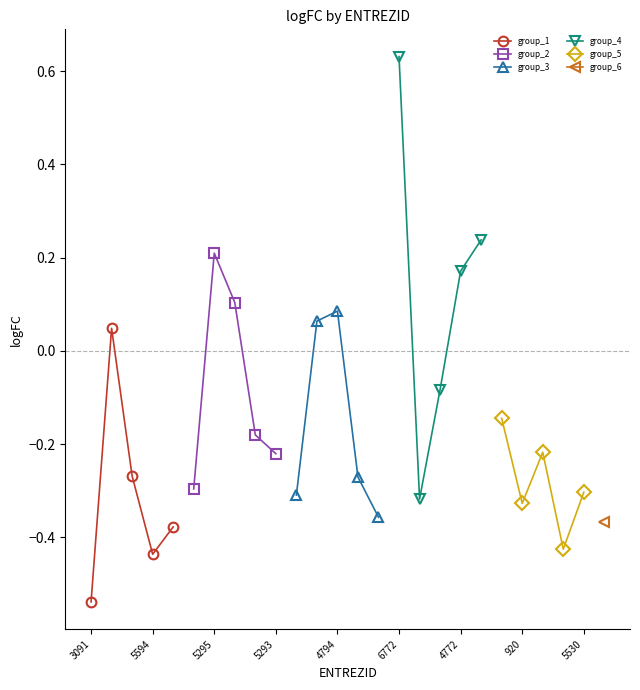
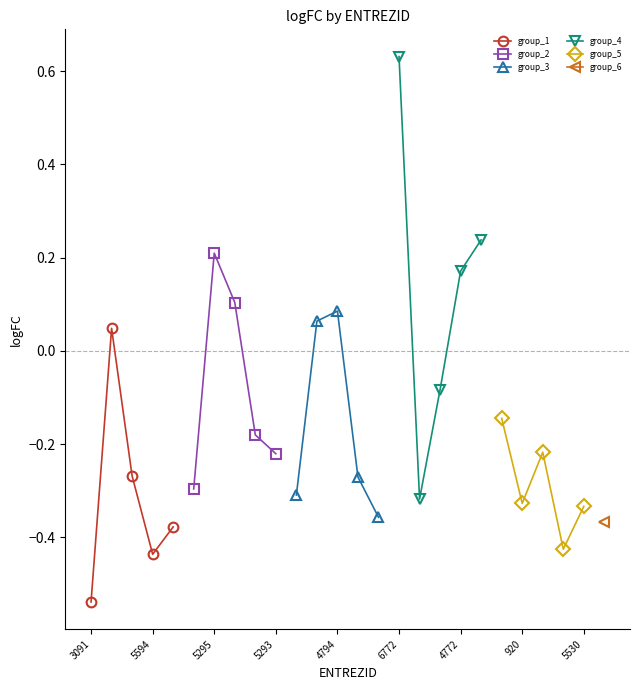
group_5, 5530: -0.30 -> -0.33
